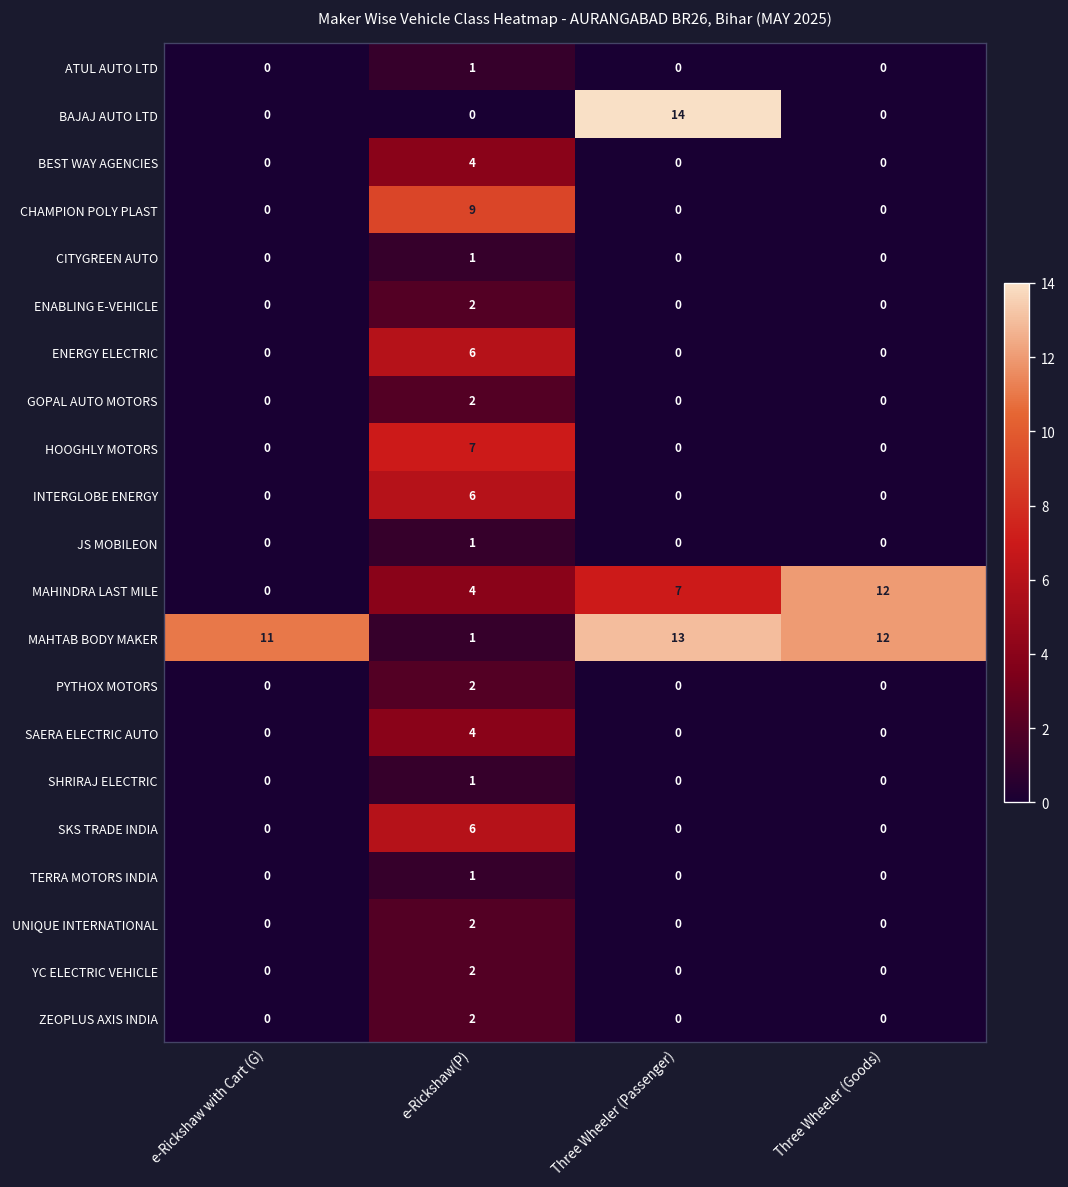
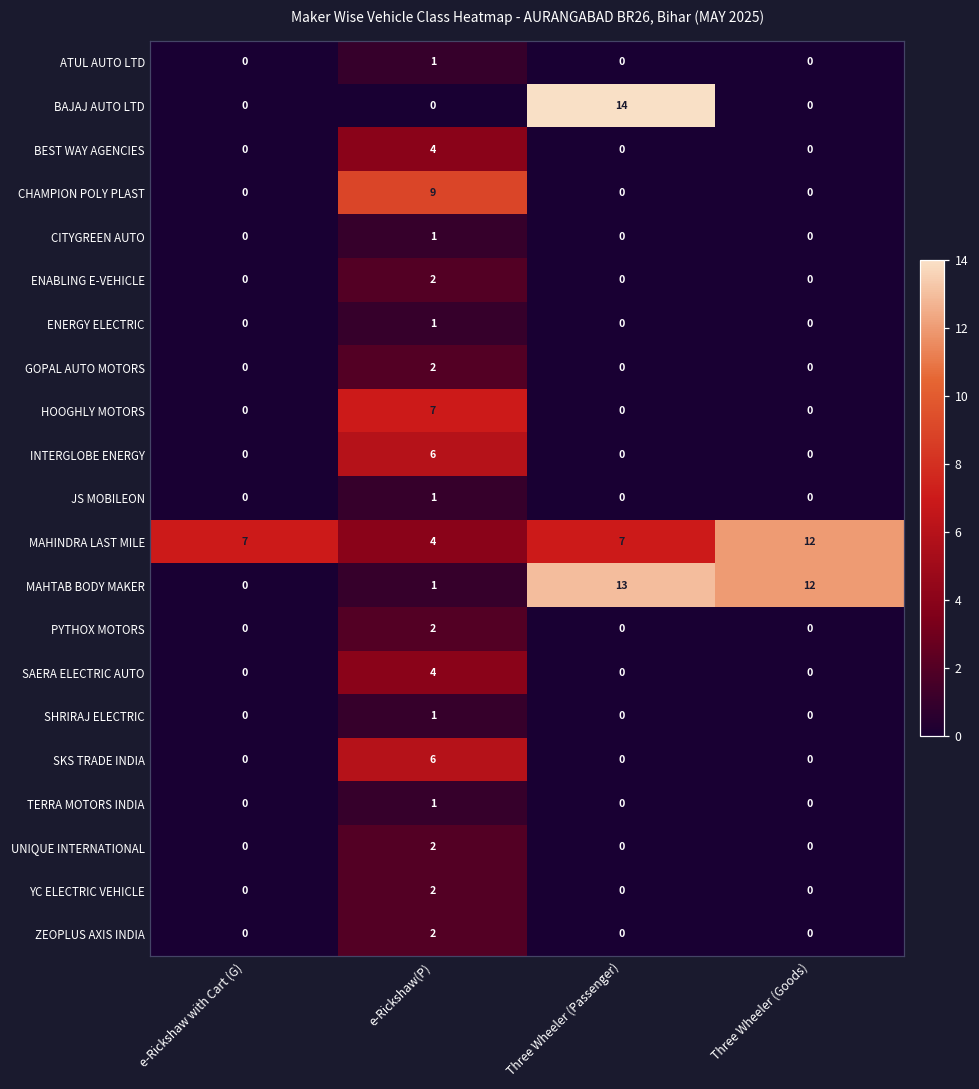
ENERGY ELECTRIC, e-Rickshaw(P): 6 -> 1
MAHINDRA LAST MILE, e-Rickshaw with Cart (G): 0 -> 7
MAHTAB BODY MAKER, e-Rickshaw with Cart (G): 11 -> 0
